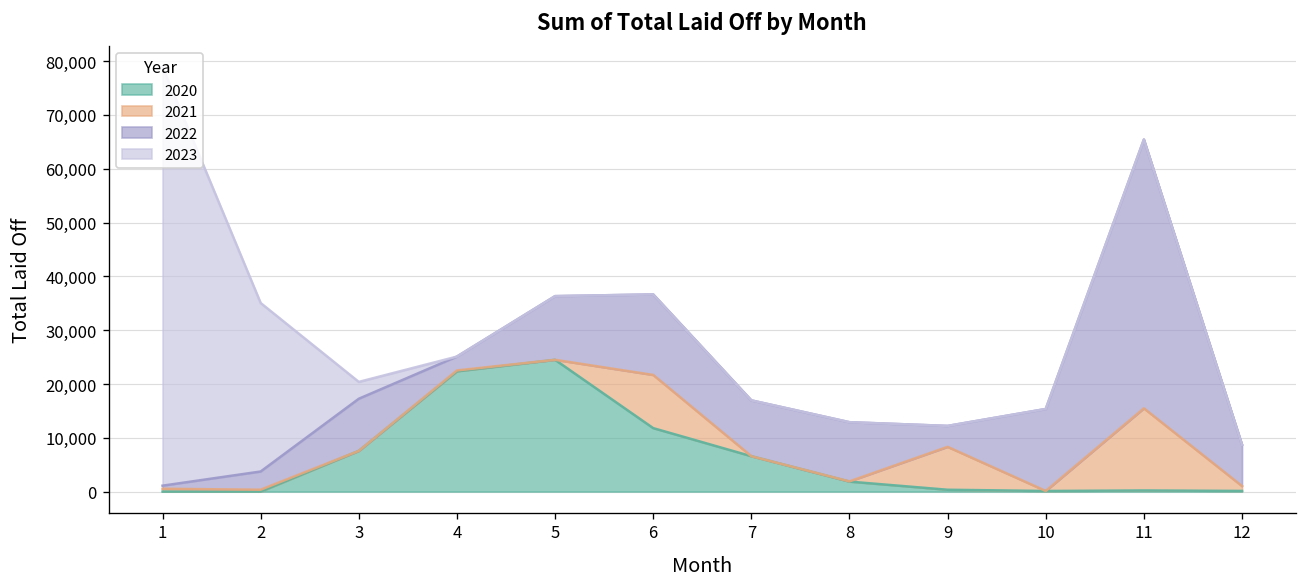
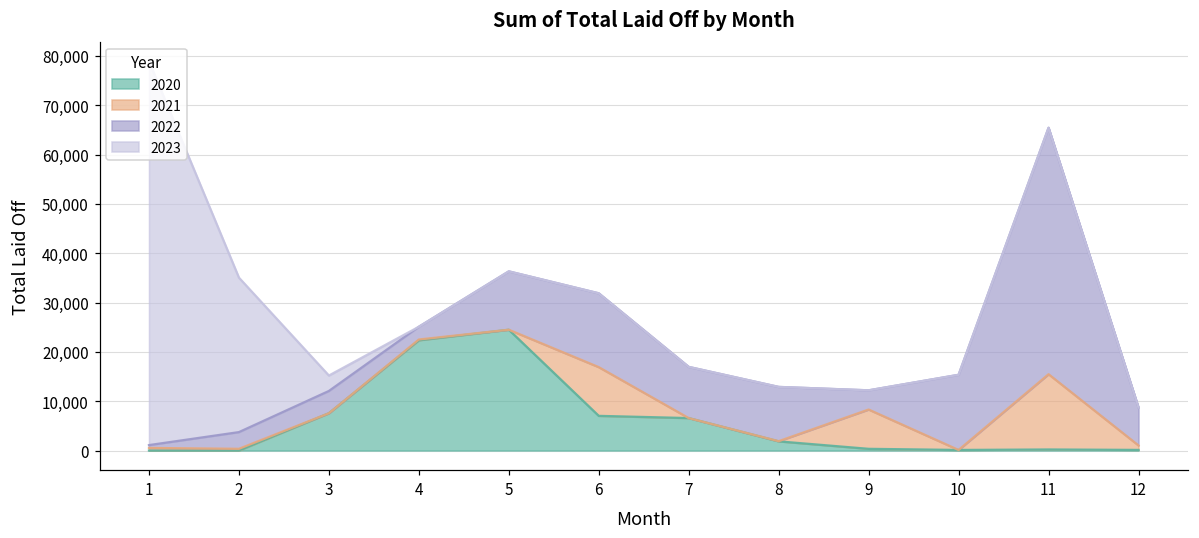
2022, 3: 10,000 -> 5,000
2020, 6: 12,000 -> 7,000
